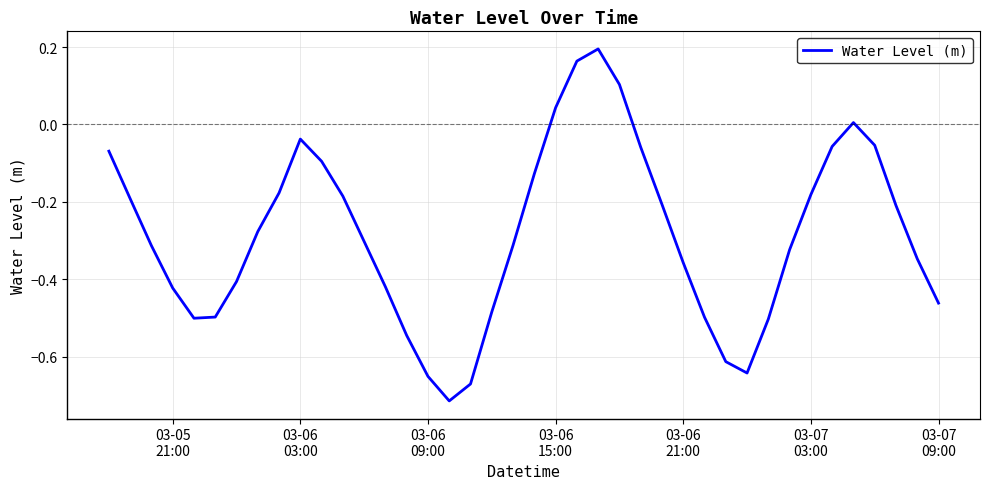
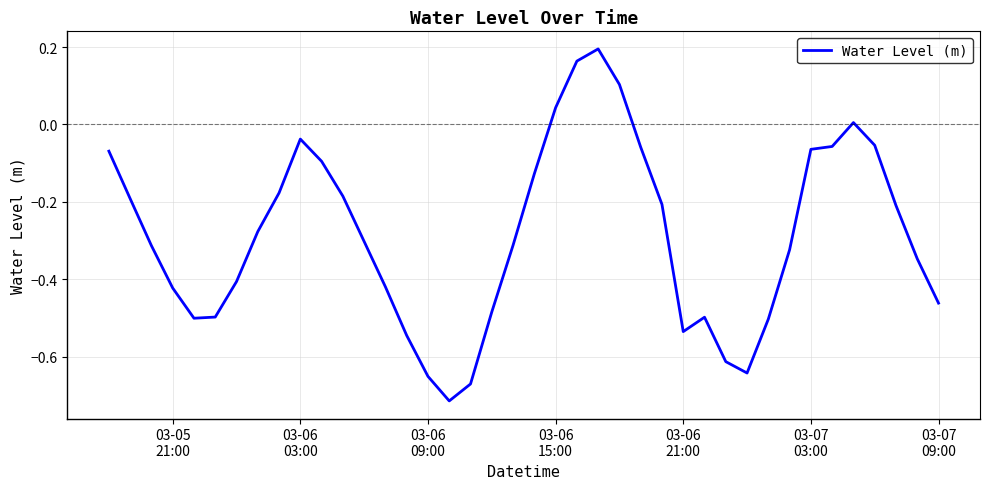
03-06 21:00: -0.36 -> -0.54
03-07 03:00: -0.18 -> -0.06
